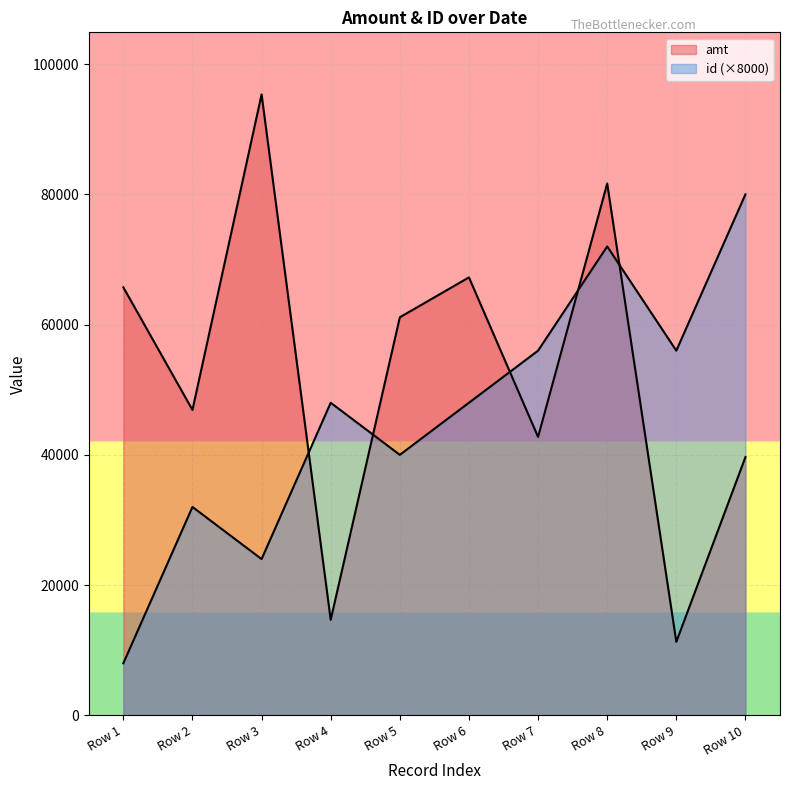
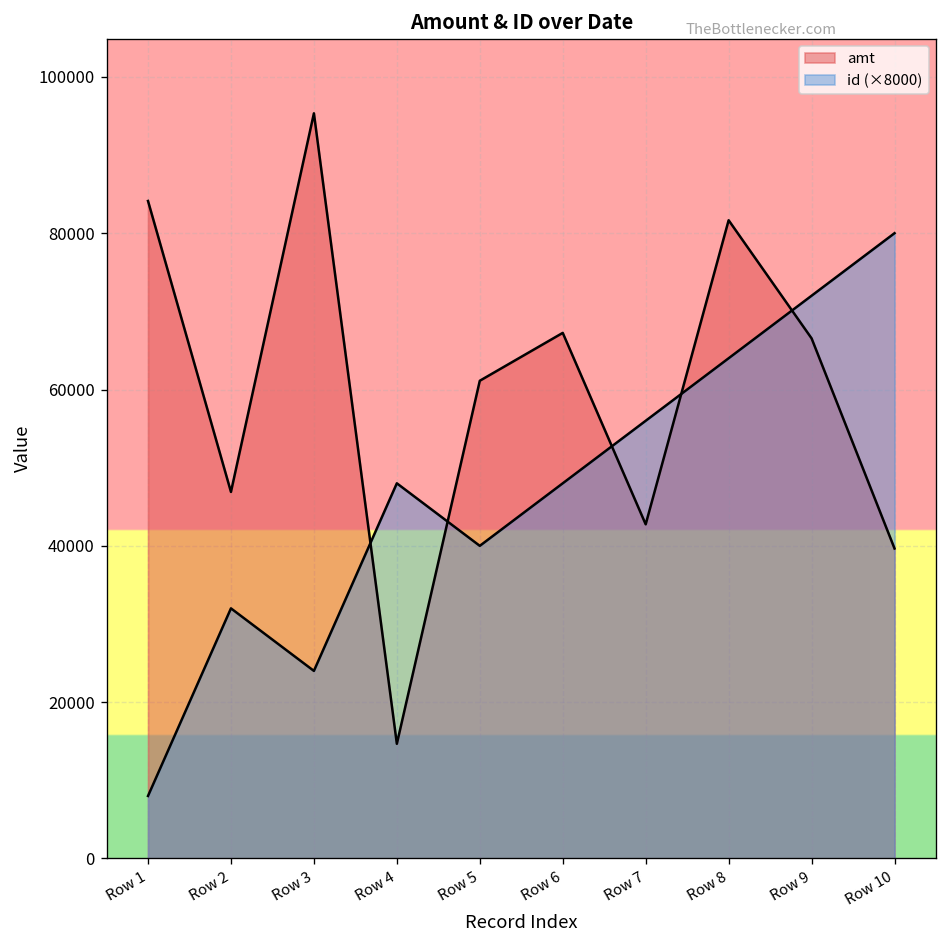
amt, Row 1: 66000 -> 84000
id (×8000), Row 8: 72000 -> 64000
amt, Row 9: 11000 -> 67000
id (×8000), Row 9: 56000 -> 72000
